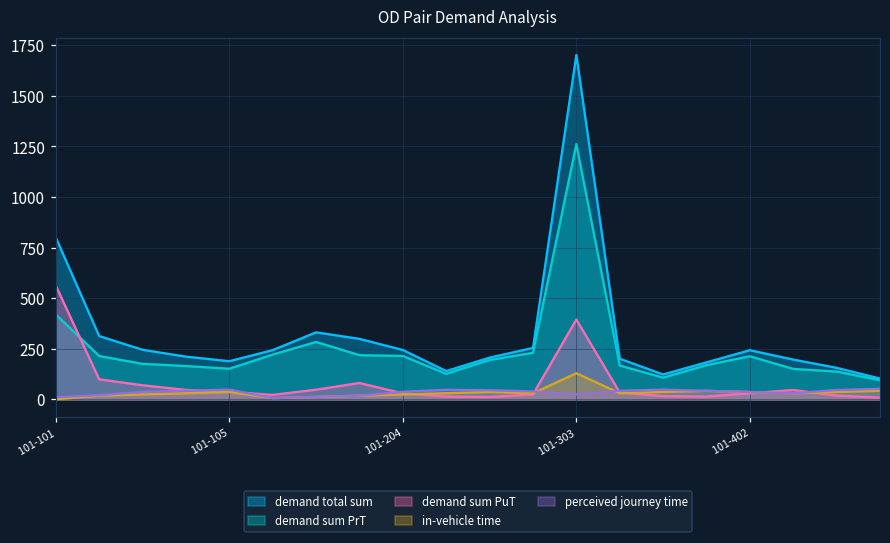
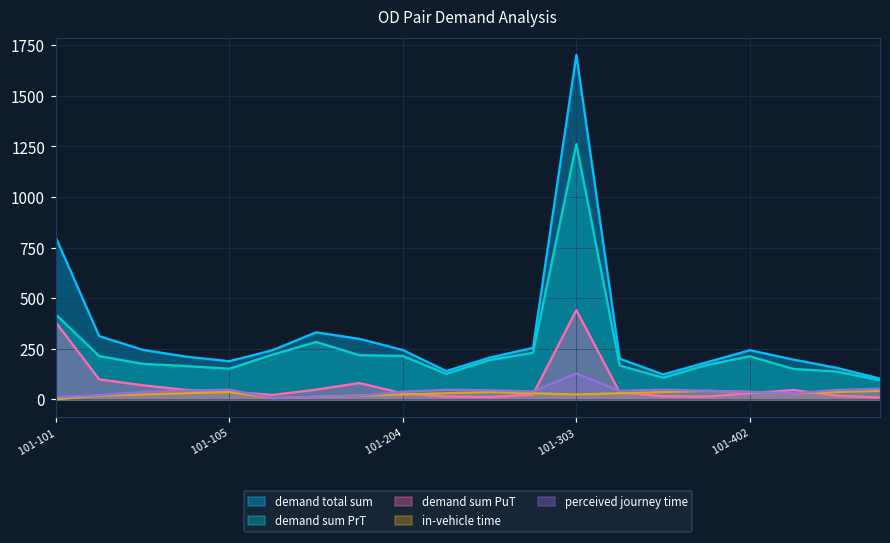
demand sum PuT, 101-101: 560 -> 380
demand sum PuT, 101-303: 390 -> 440
in-vehicle time, 101-303: 130 -> 20
perceived journey time, 101-303: 20 -> 130
